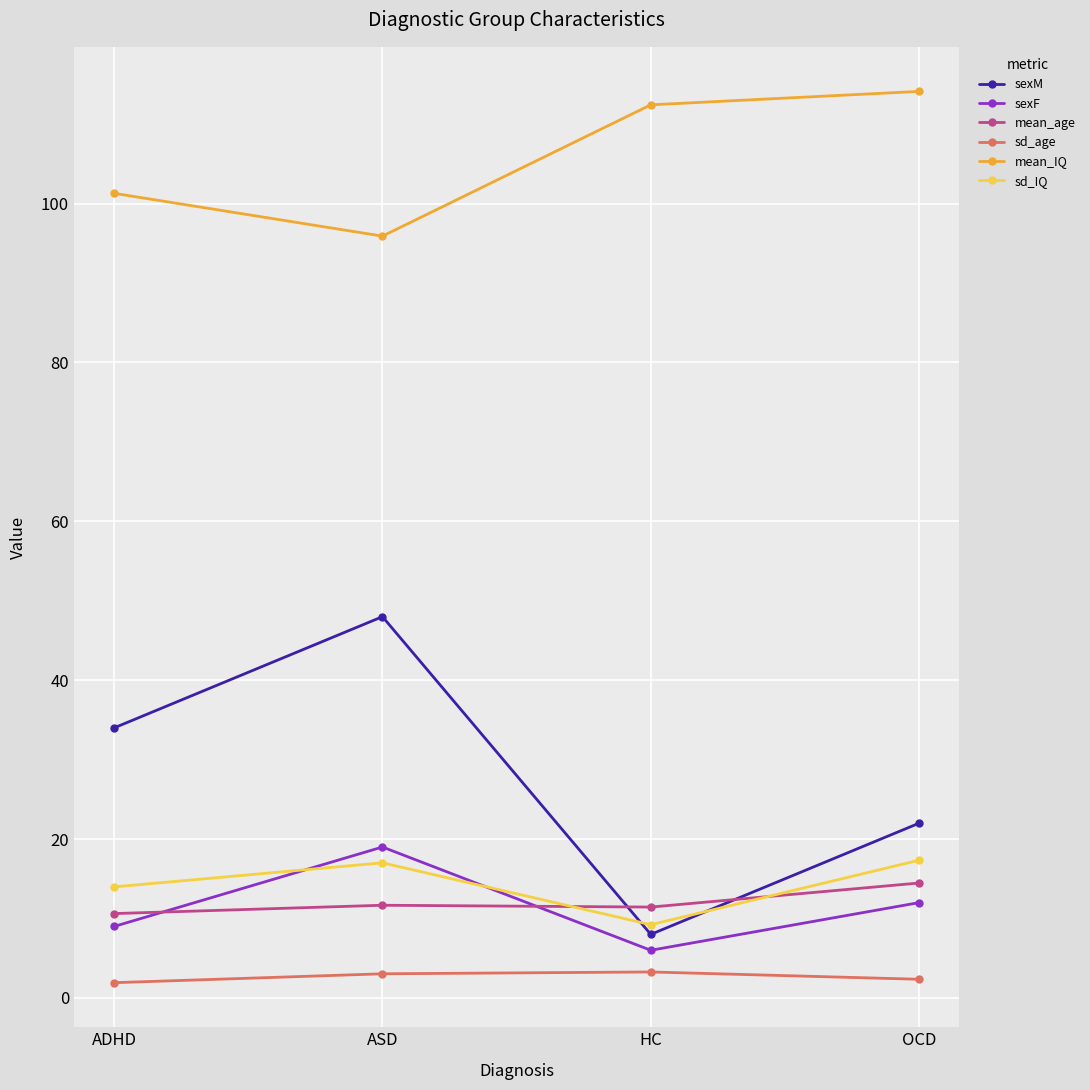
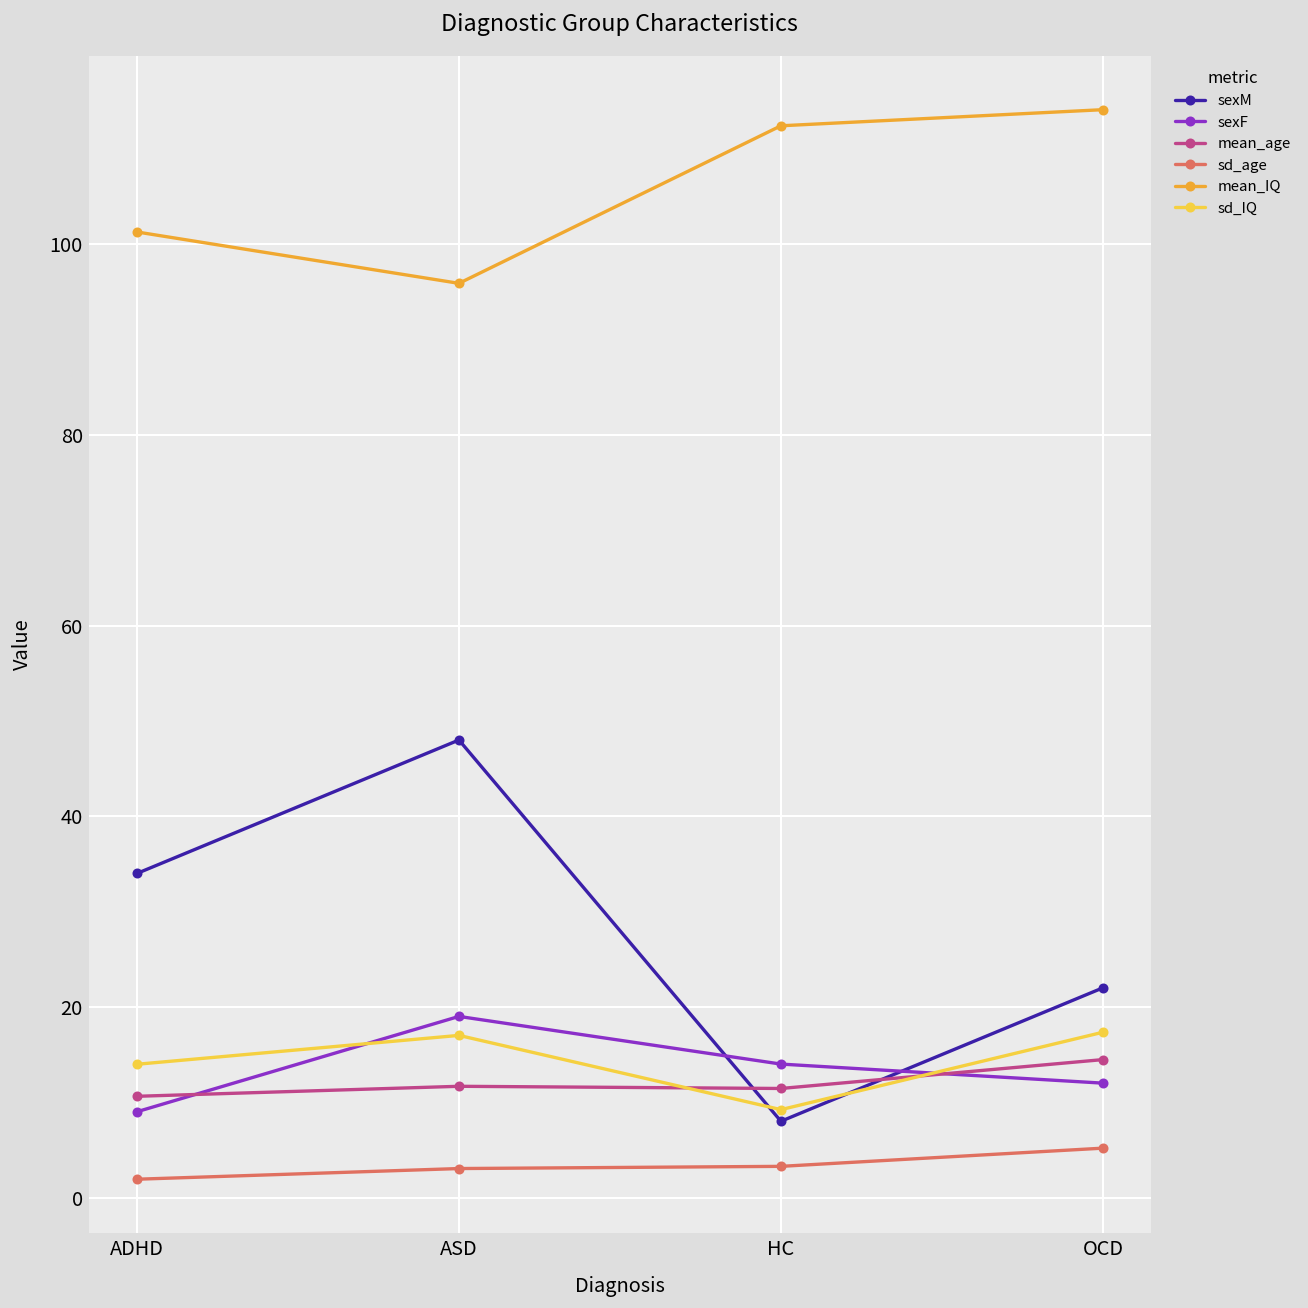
sexF, HC: 6 -> 14
sd_age, OCD: 2 -> 5
